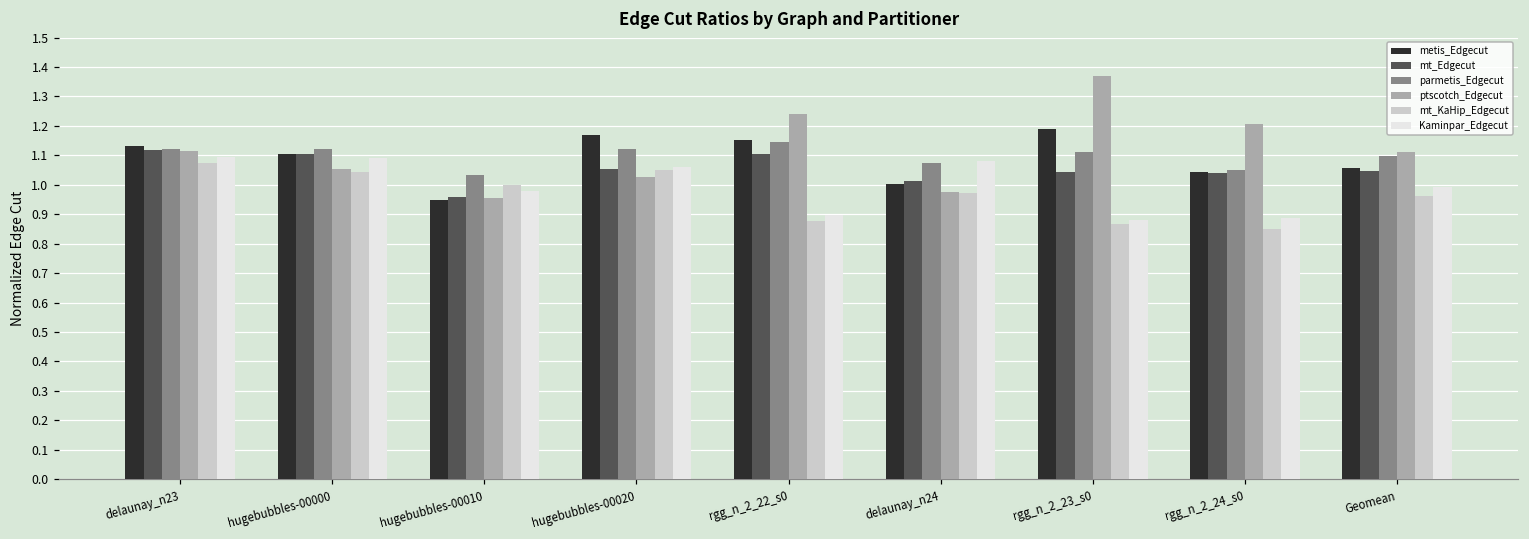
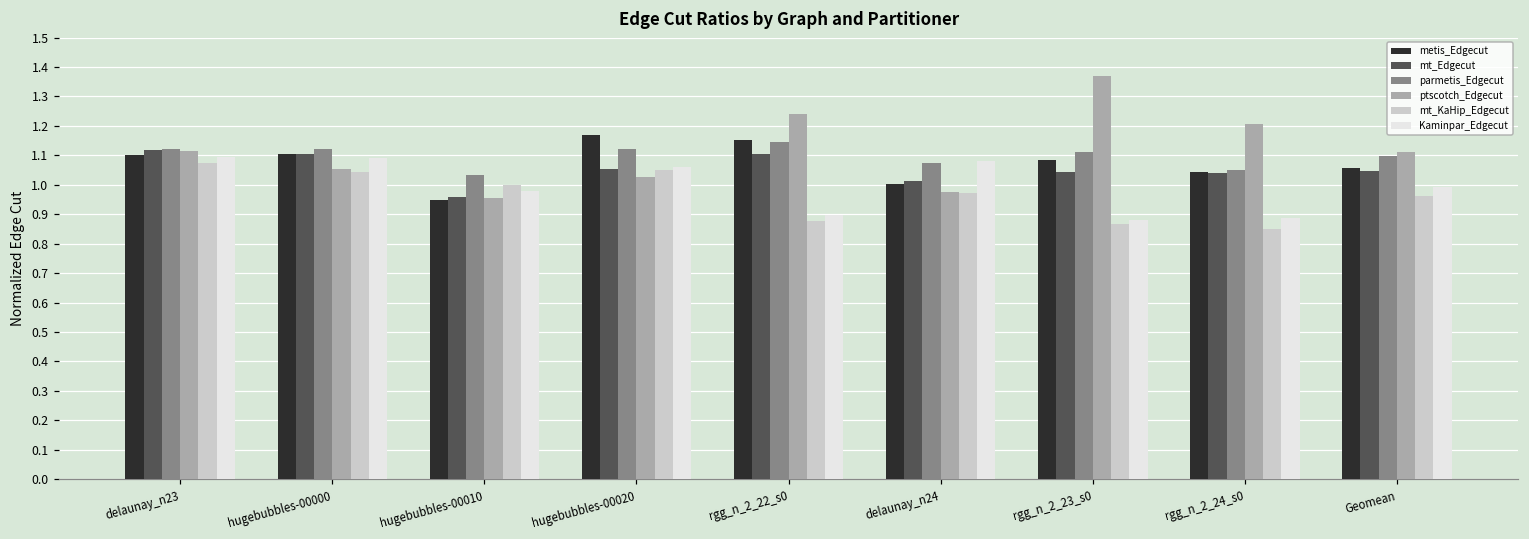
metis_Edgecut, delaunay_n23: 1.13 -> 1.10
metis_Edgecut, rgg_n_2_23_s0: 1.19 -> 1.08
